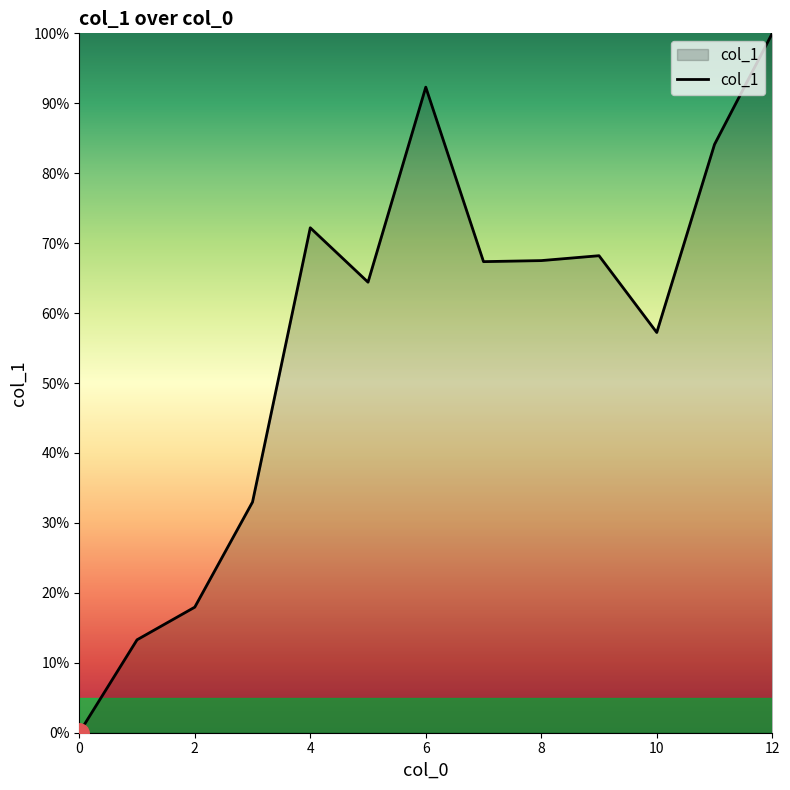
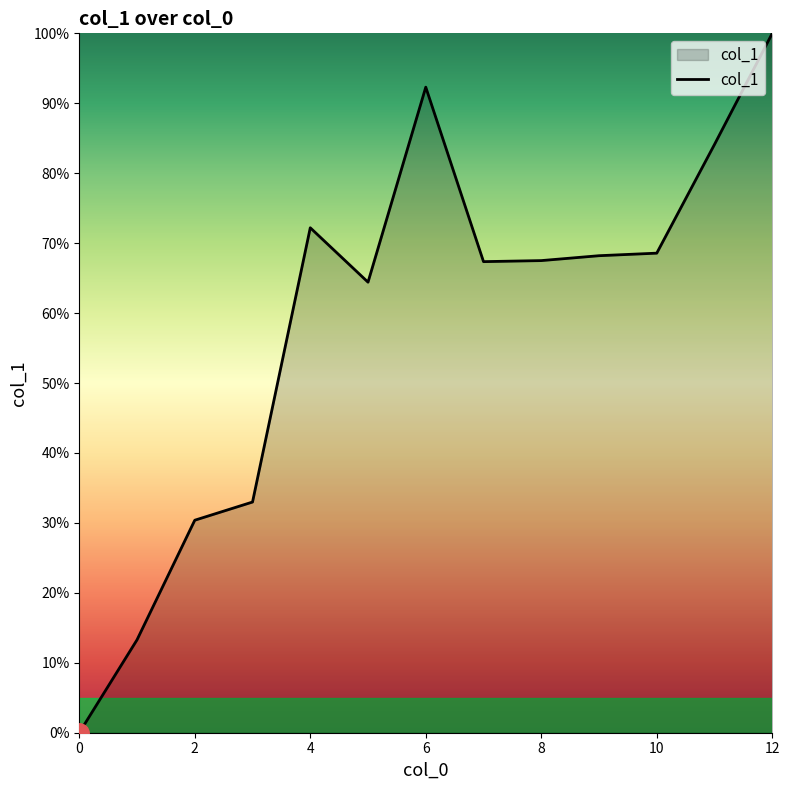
col_1, 2: 18% -> 30%
col_1, 10: 57% -> 69%
